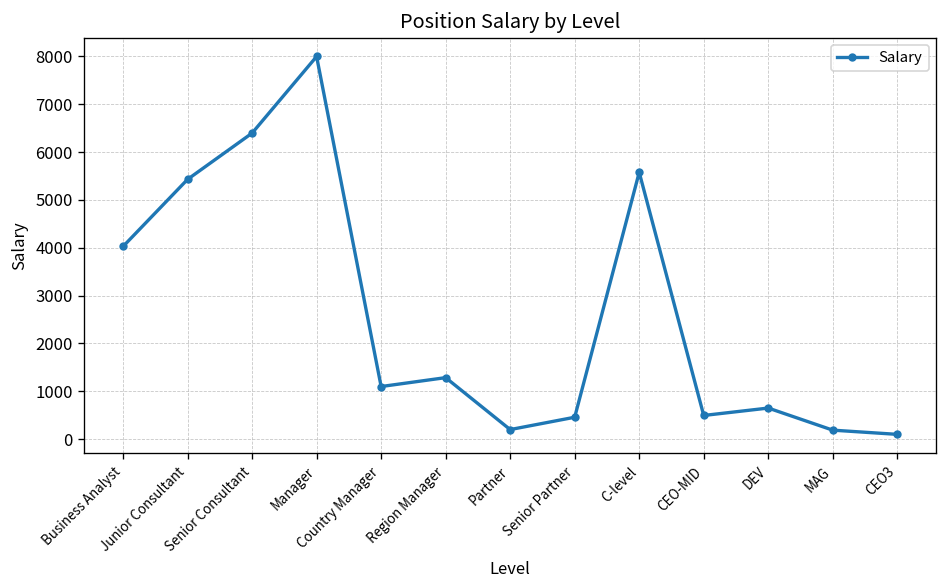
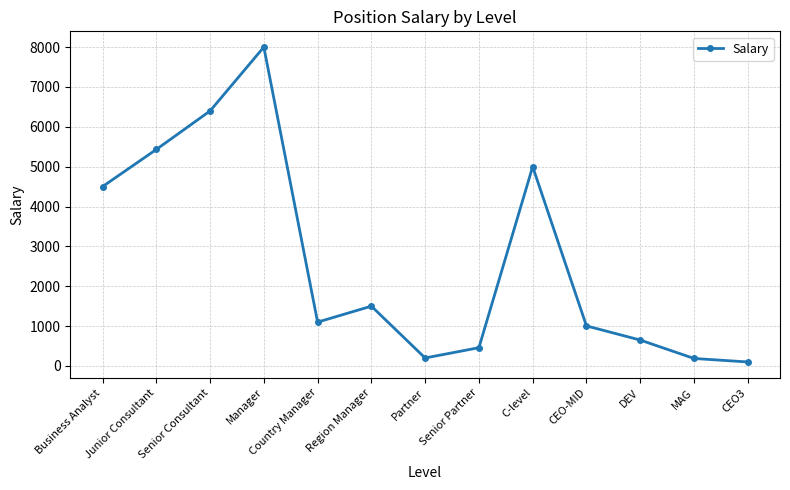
Business Analyst: 4000 -> 4500
Region Manager: 1300 -> 1500
C-level: 5600 -> 5000
CEO-MID: 500 -> 1000
